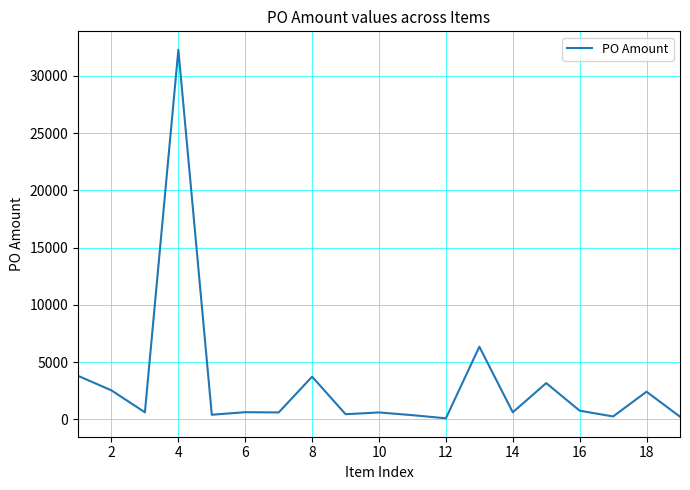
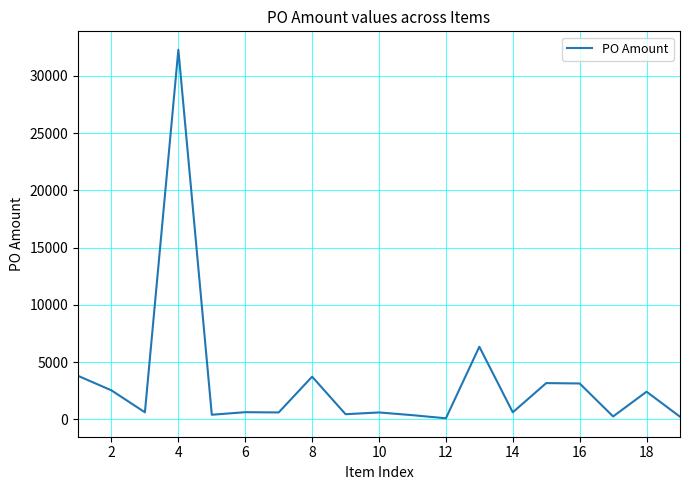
16: 800 -> 3100
